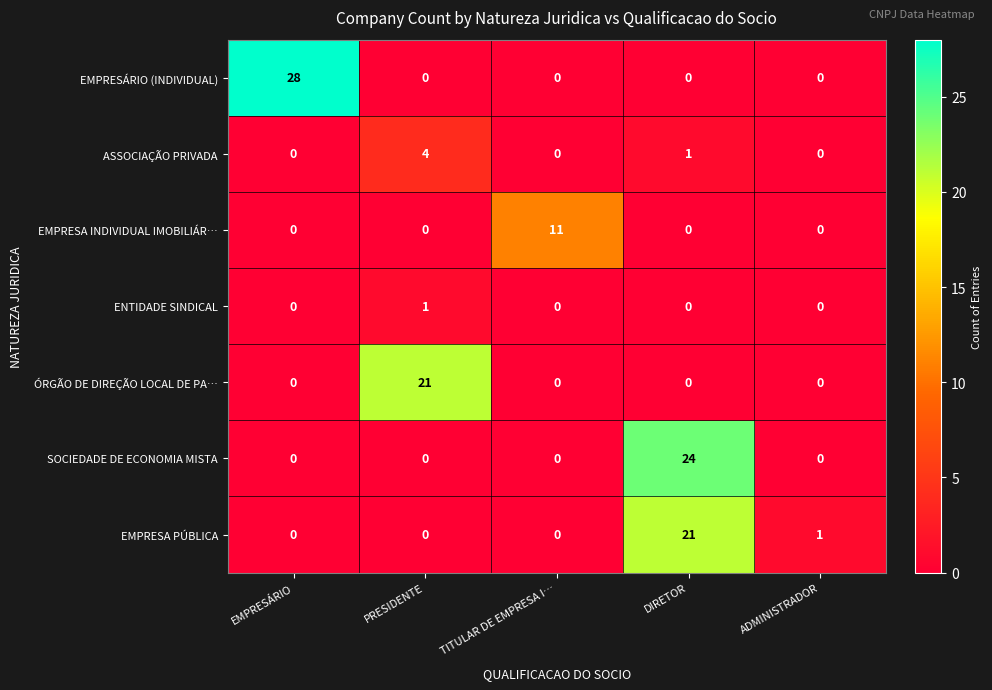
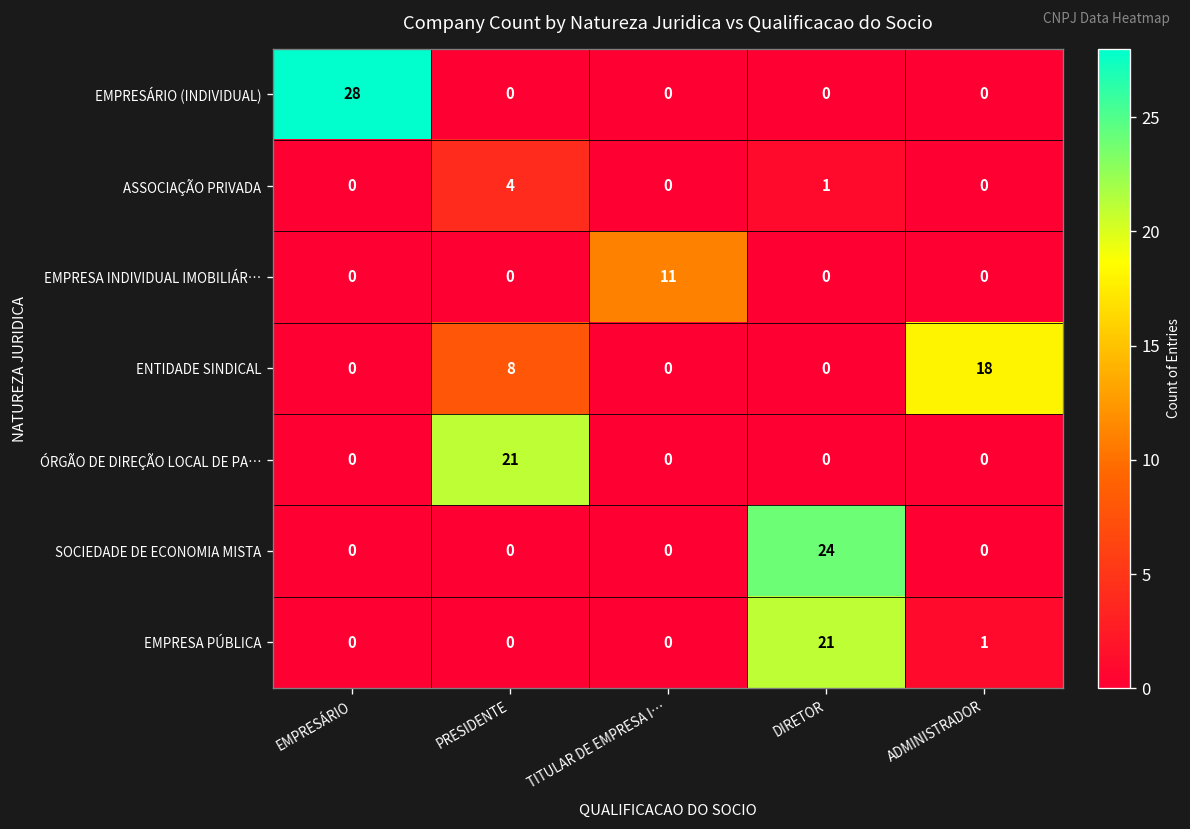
ENTIDADE SINDICAL, PRESIDENTE: 1 -> 8
ENTIDADE SINDICAL, ADMINISTRADOR: 0 -> 18
